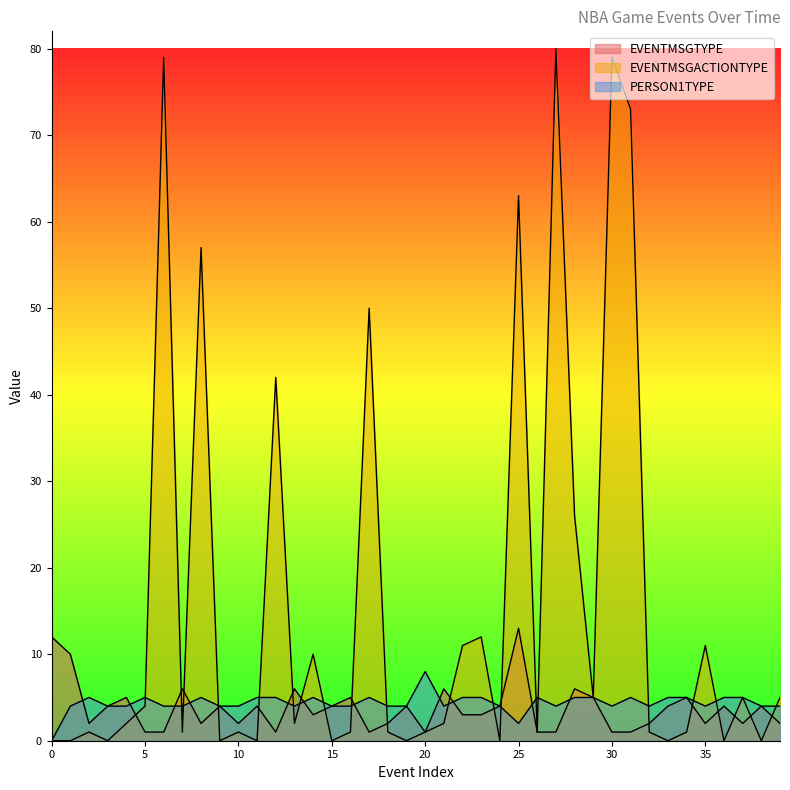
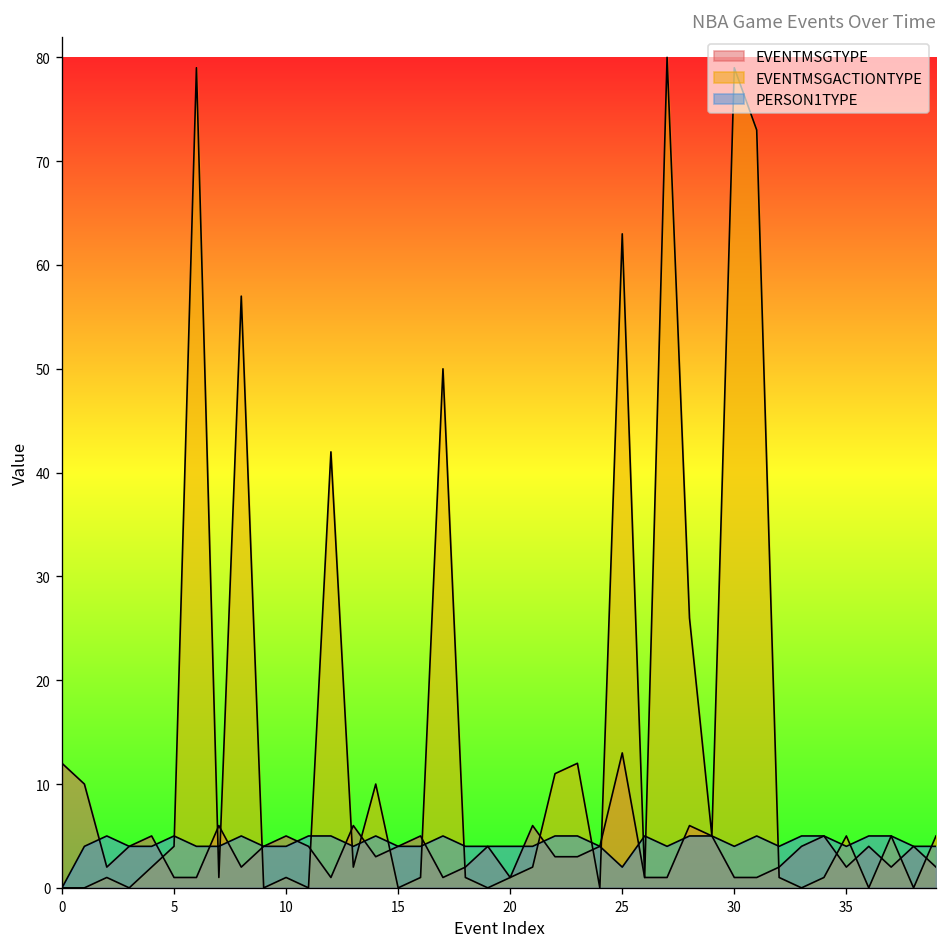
EVENTMSGTYPE, 10: 2 -> 5
PERSON1TYPE, 20: 8 -> 4
EVENTMSGACTIONTYPE, 35: 11 -> 5
